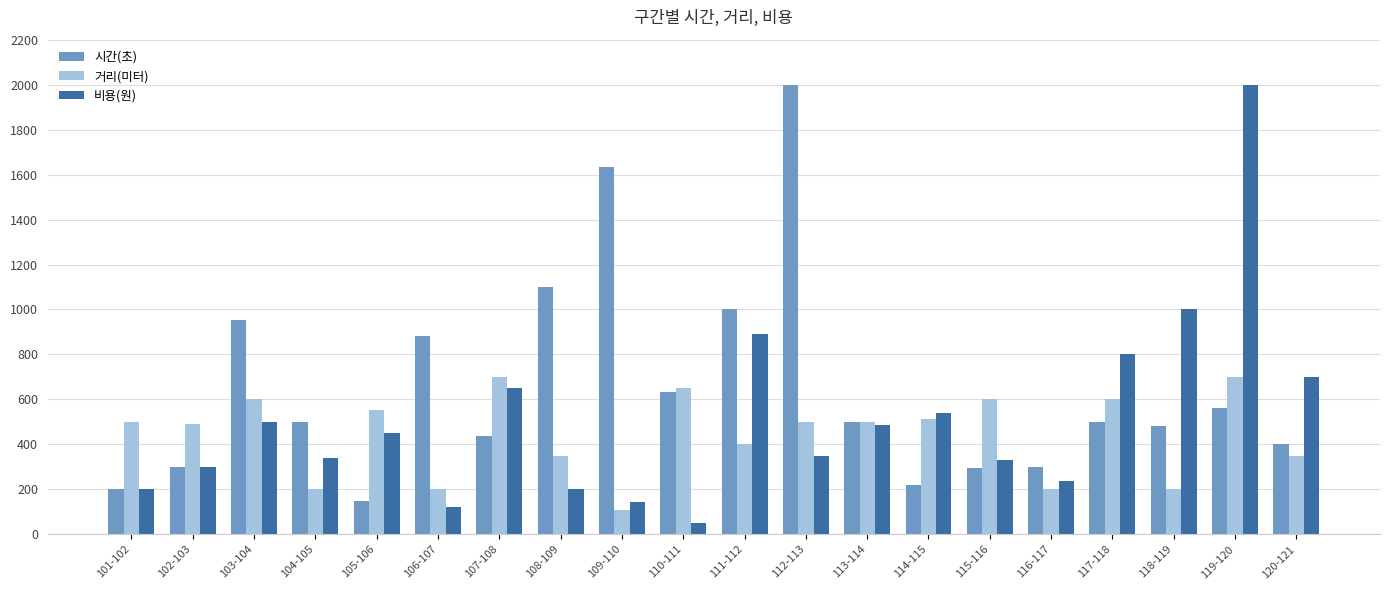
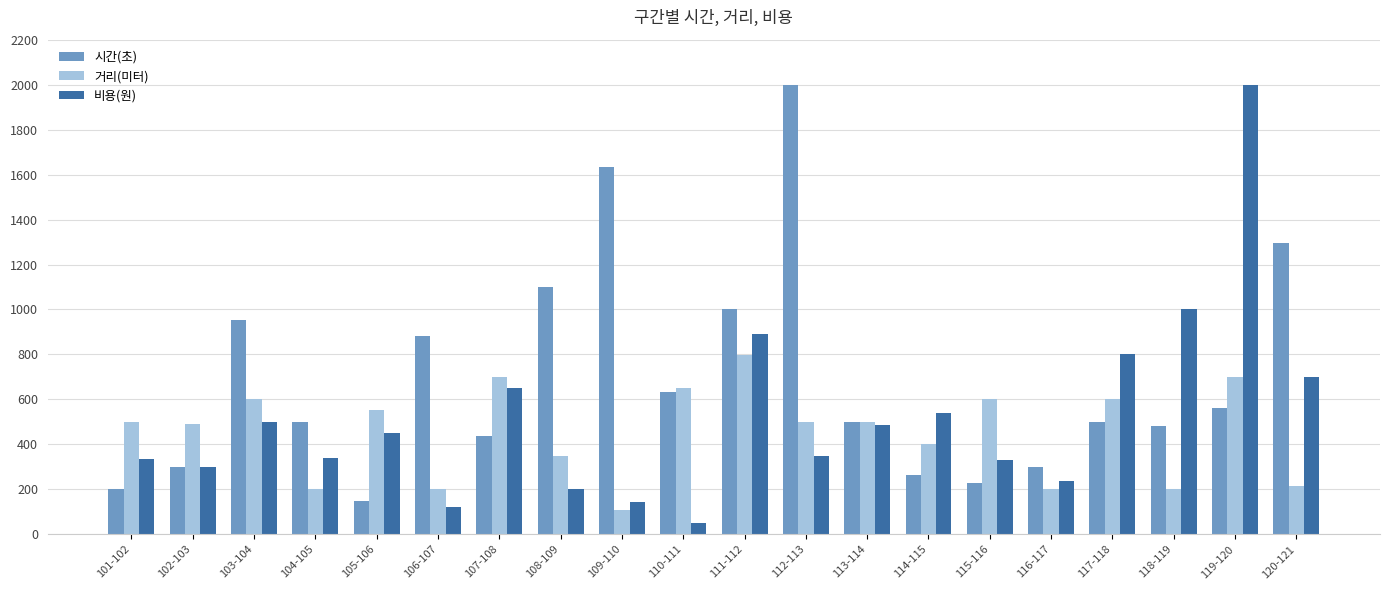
비용(원), 101-102: 200 -> 330
거리(미터), 111-112: 400 -> 800
시간(초), 114-115: 220 -> 260
거리(미터), 114-115: 510 -> 400
시간(초), 115-116: 300 -> 230
시간(초), 120-121: 400 -> 1300
거리(미터), 120-121: 350 -> 220
